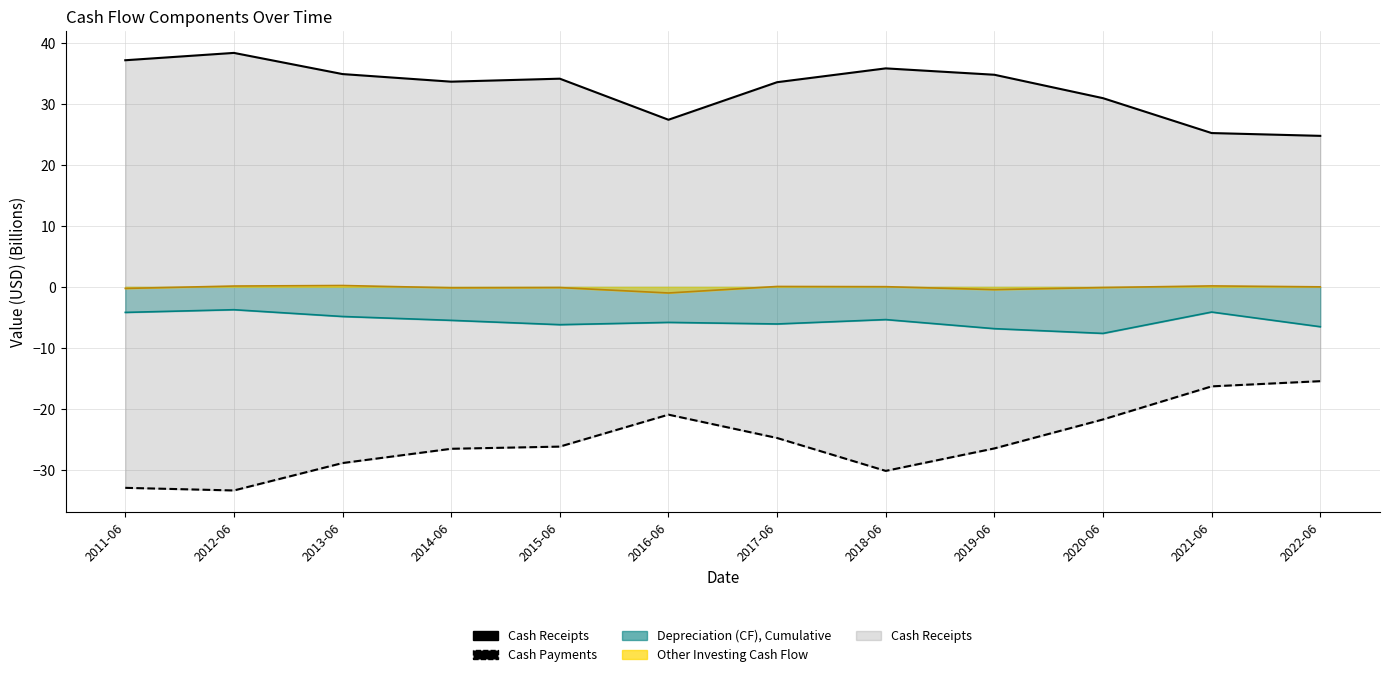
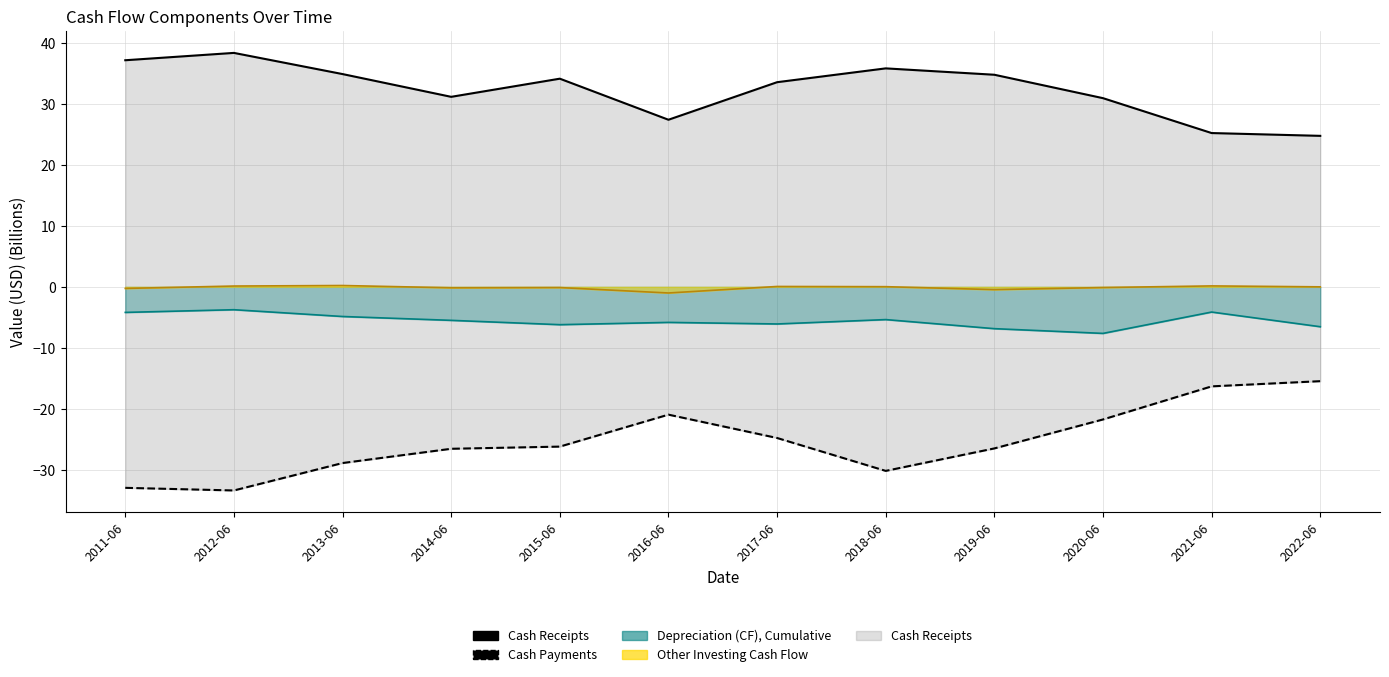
Cash Receipts, 2014-06: 34 -> 31
